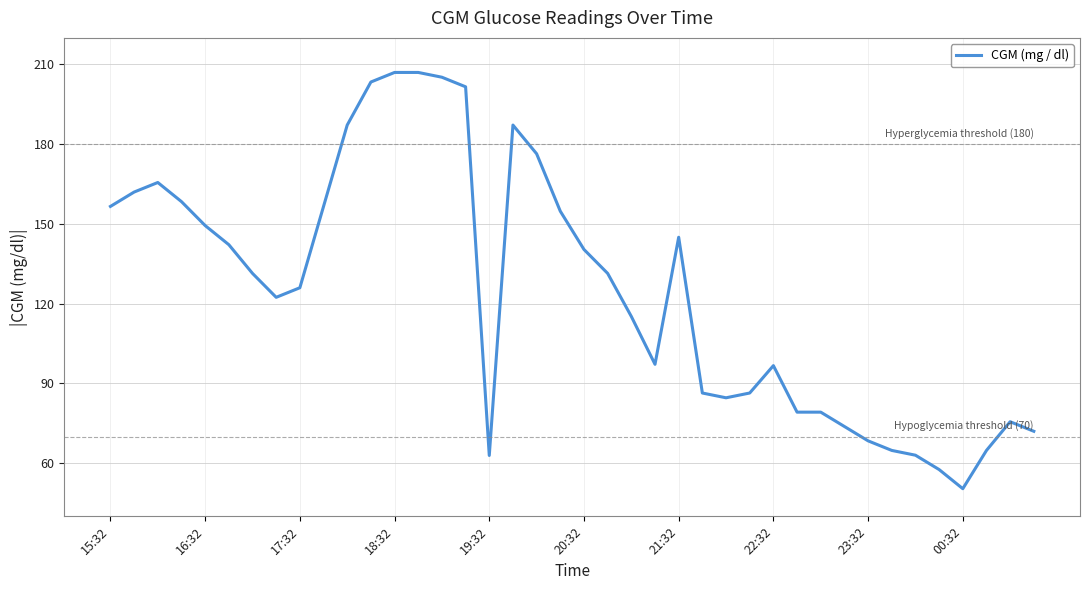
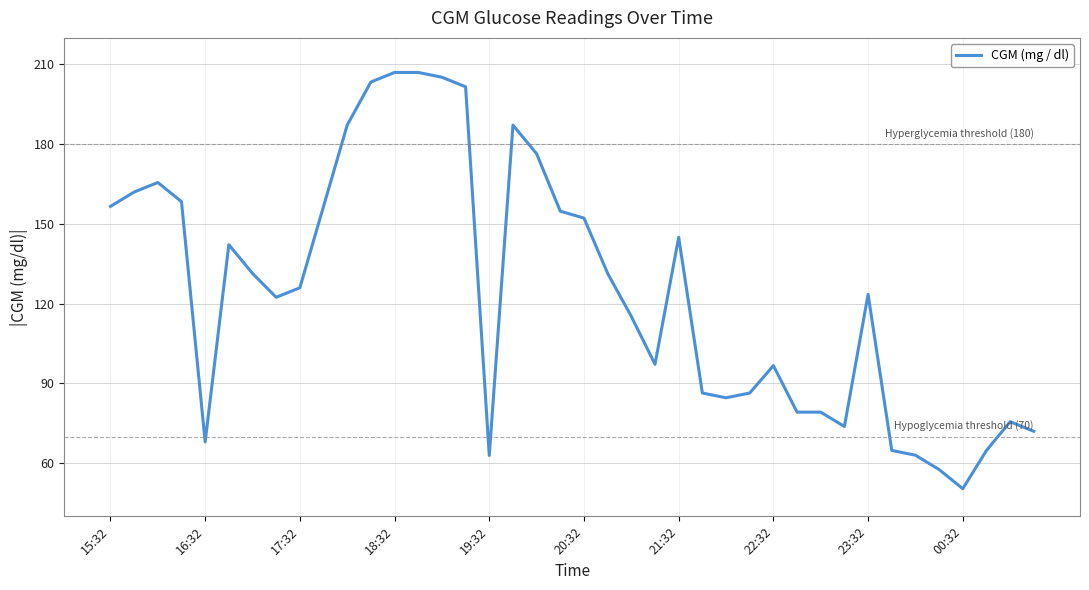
16:32: 149 -> 68
20:32: 140 -> 152
23:32: 68 -> 124
